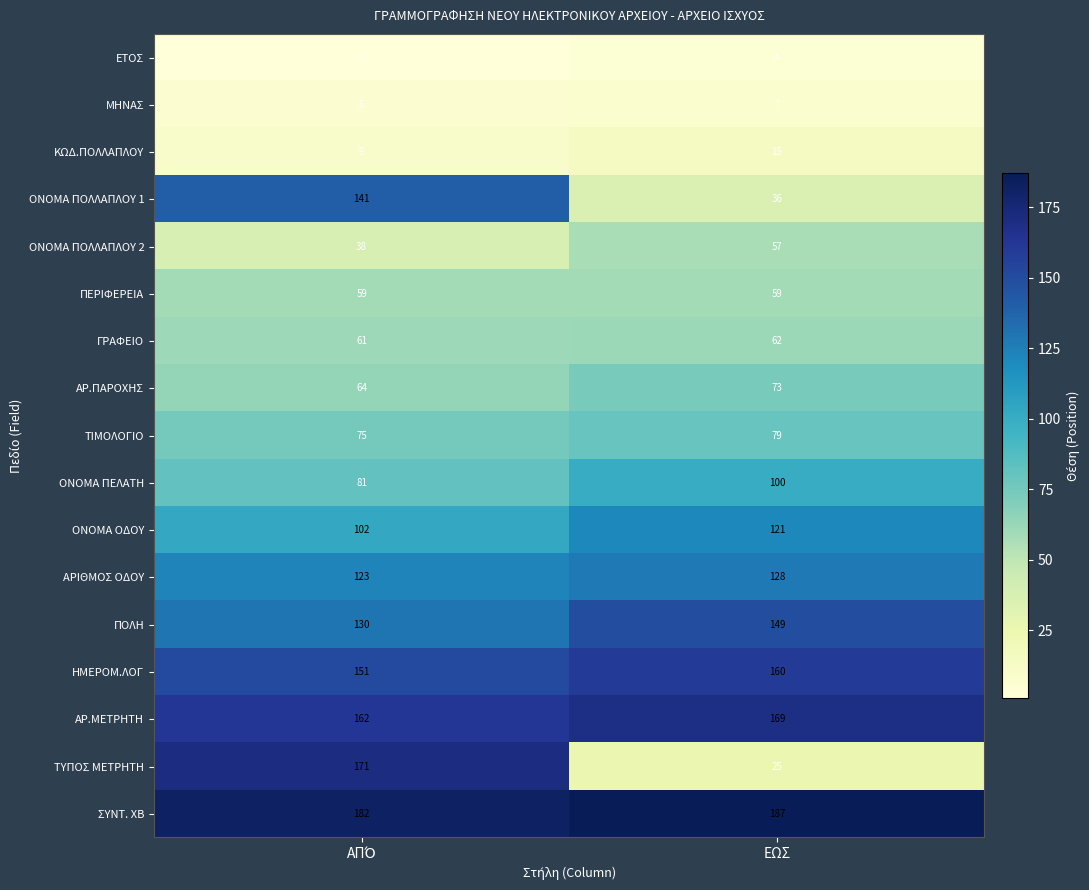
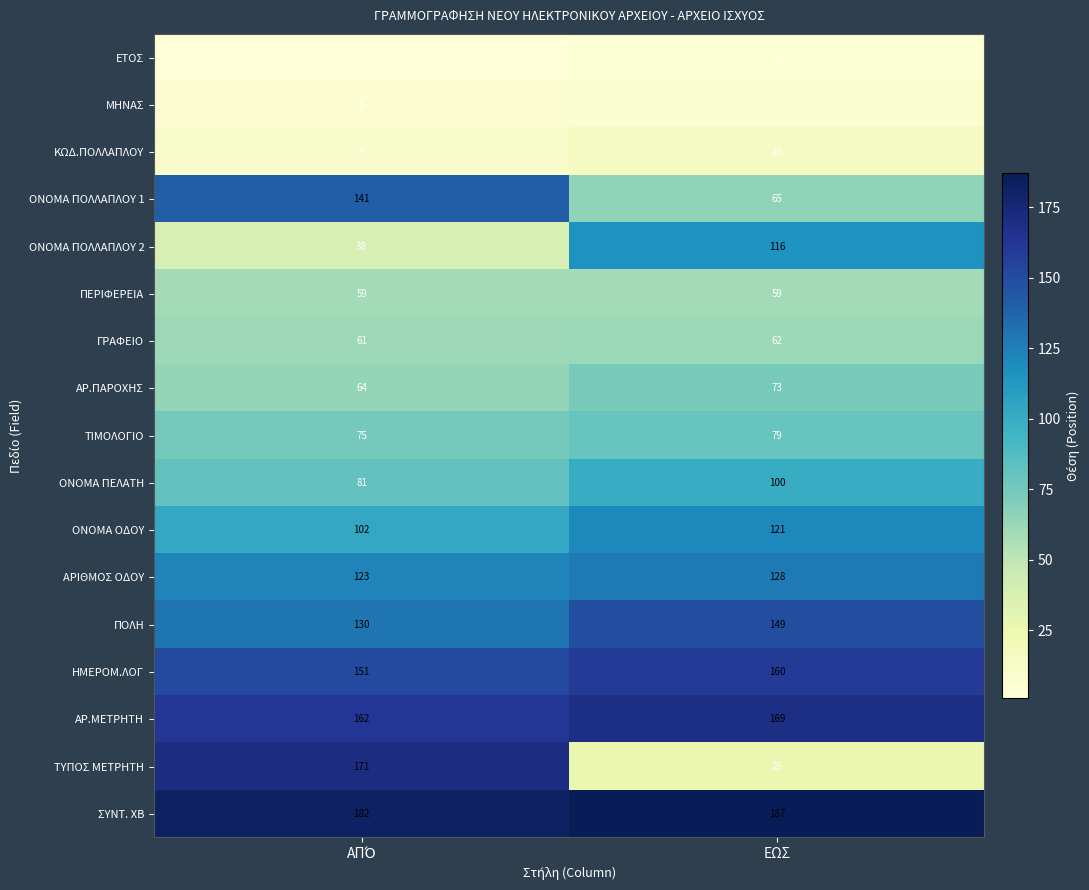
ΟΝΟΜΑ ΠΟΛΛΑΠΛΟΥ 1, ΕΩΣ: 36 -> 65
ΟΝΟΜΑ ΠΟΛΛΑΠΛΟΥ 2, ΕΩΣ: 57 -> 116
